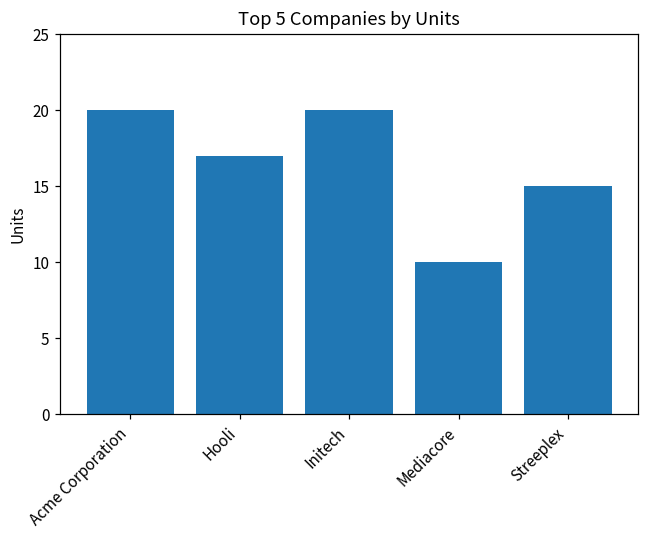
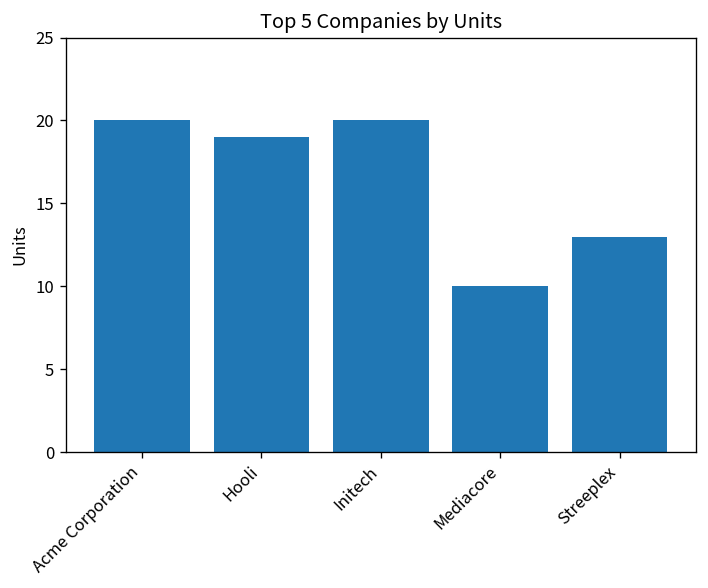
Hooli: 17 -> 19
Streeplex: 15 -> 13
